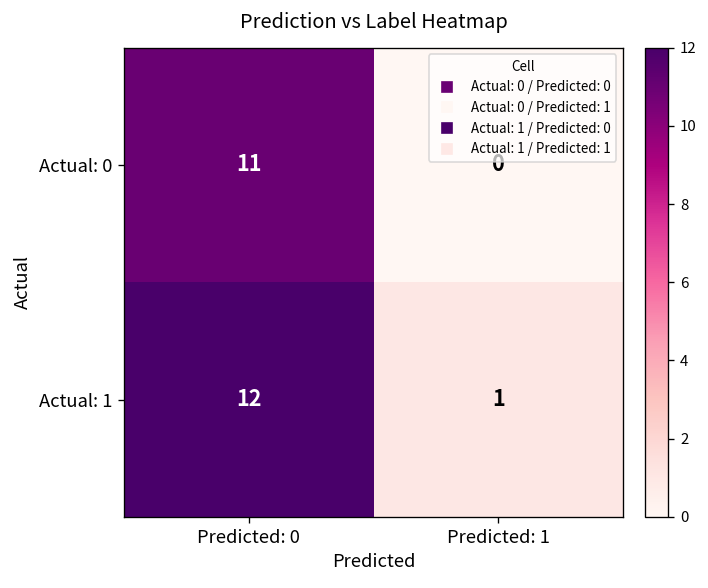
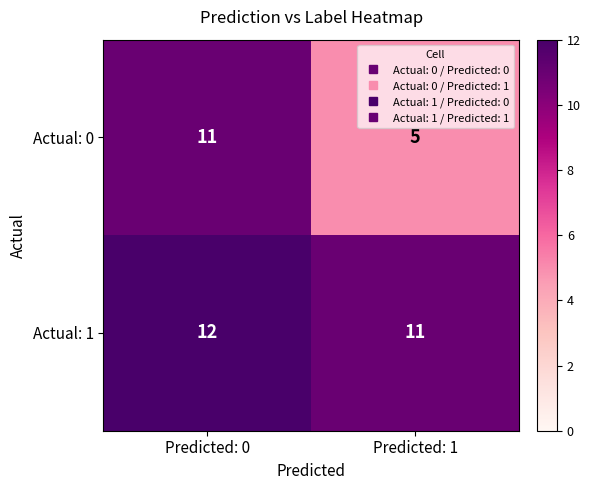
Actual: 0, Predicted: 1: 0 -> 5
Actual: 1, Predicted: 1: 1 -> 11
